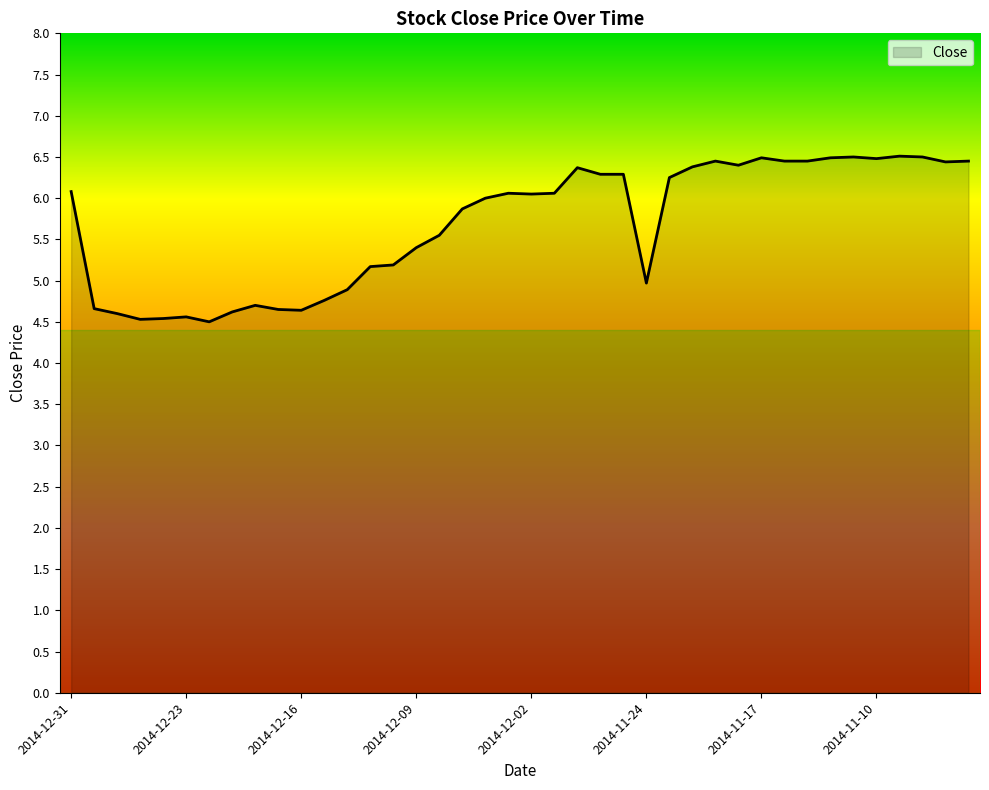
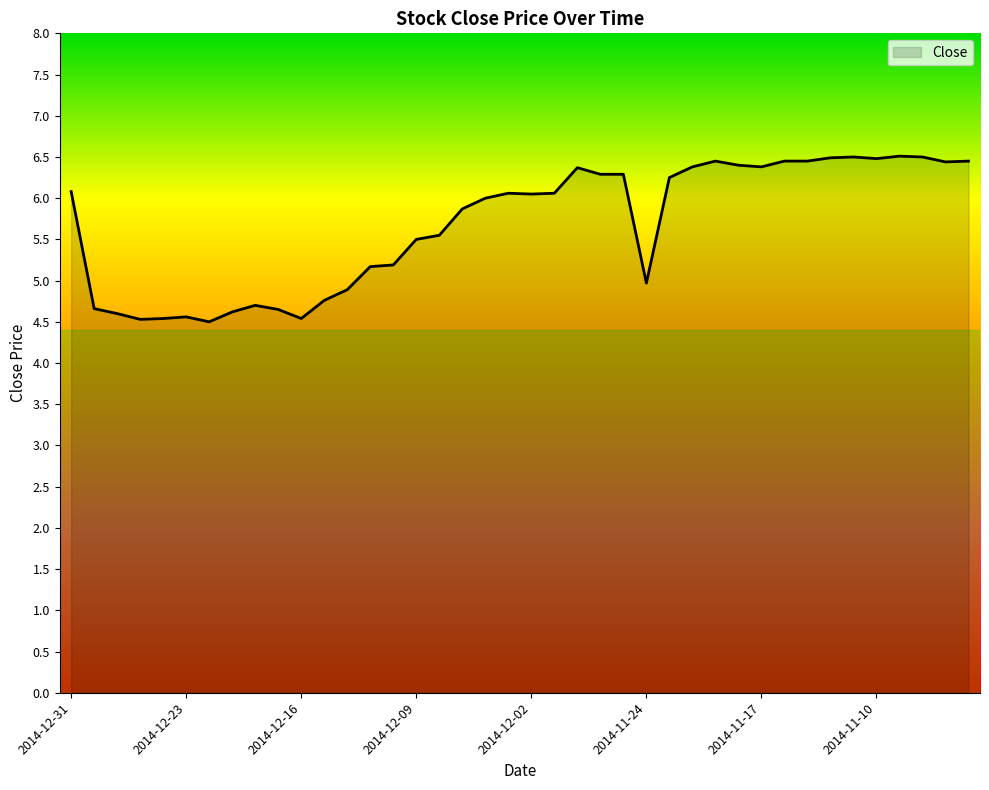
2014-12-16: 4.6 -> 4.5
2014-12-09: 5.4 -> 5.5
2014-11-17: 6.5 -> 6.4
